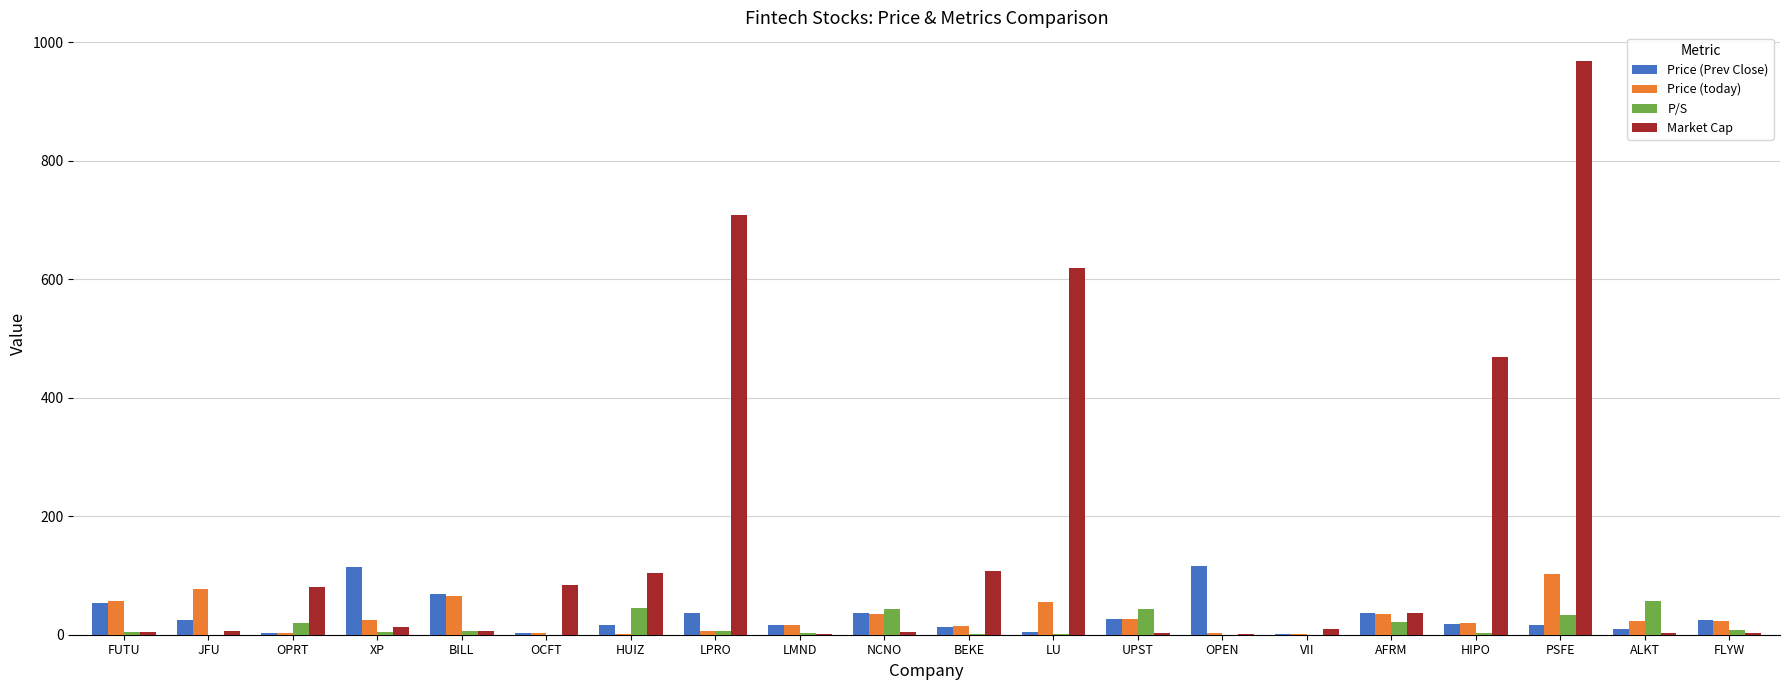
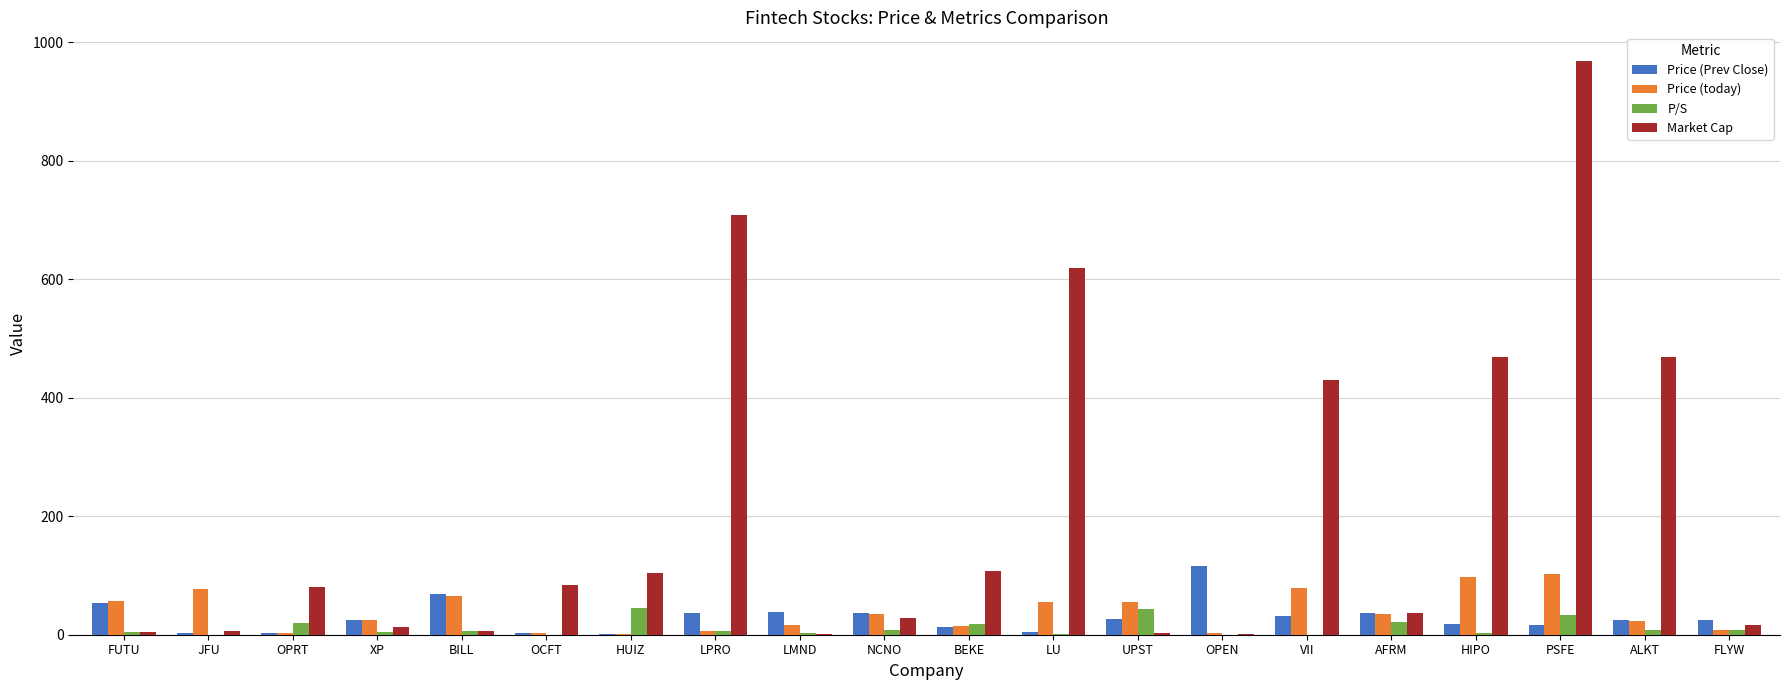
Price (Prev Close), JFU: 20 -> 0
Price (Prev Close), XP: 110 -> 30
Price (Prev Close), HUIZ: 20 -> 0
Price (Prev Close), LMND: 20 -> 40
P/S, NCNO: 40 -> 10
Market Cap, NCNO: 0 -> 30
P/S, BEKE: 0 -> 20
Price (today), UPST: 30 -> 60
Price (Prev Close), VII: 0 -> 30
Price (today), VII: 0 -> 80
Market Cap, VII: 10 -> 430
Price (today), HIPO: 20 -> 100
Price (Prev Close), ALKT: 10 -> 20
P/S, ALKT: 60 -> 10
Market Cap, ALKT: 0 -> 470
Price (today), FLYW: 20 -> 10
Market Cap, FLYW: 0 -> 20
